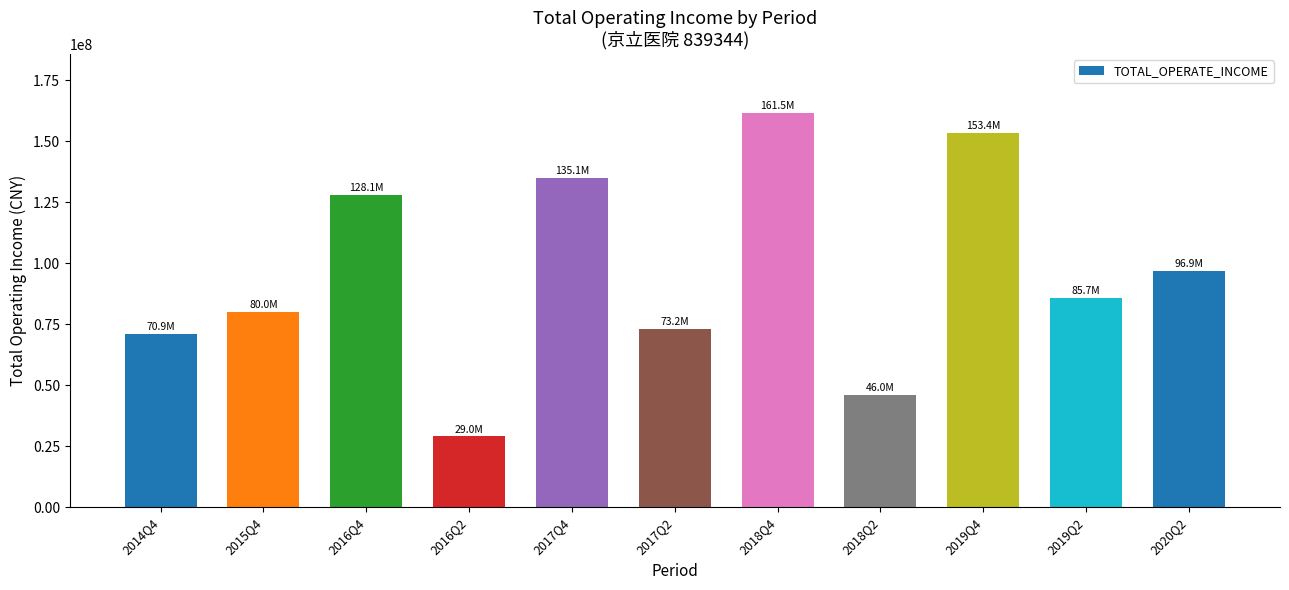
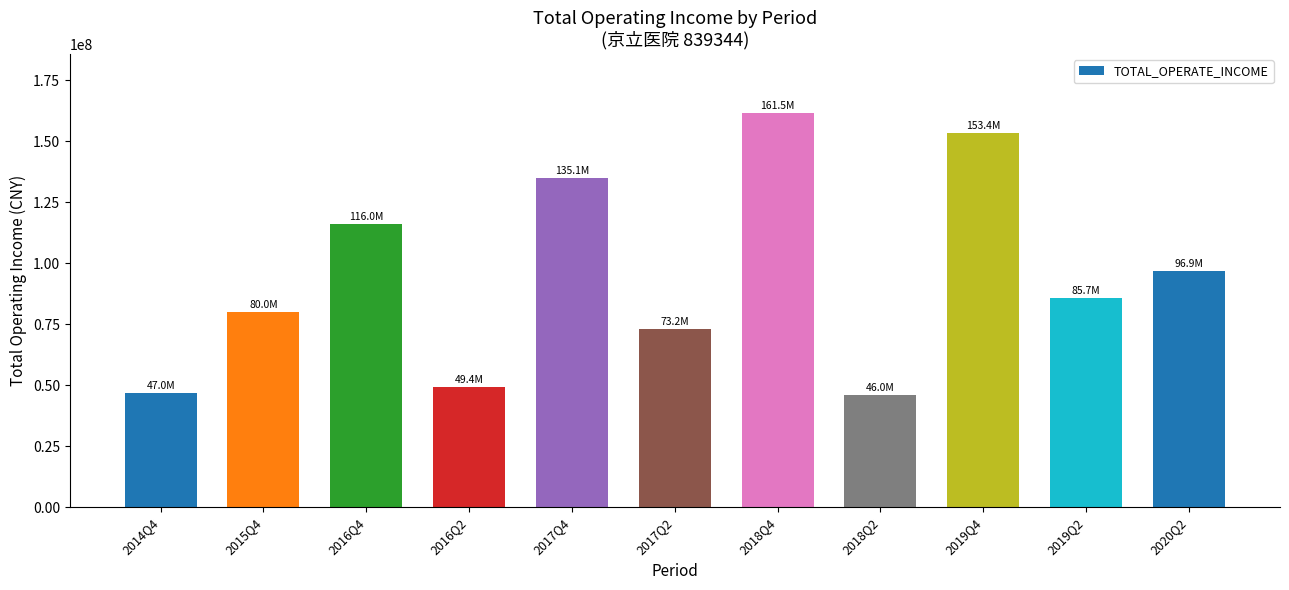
2014Q4: 70.9M -> 47.0M
2016Q4: 128.1M -> 116.0M
2016Q2: 29.0M -> 49.4M
